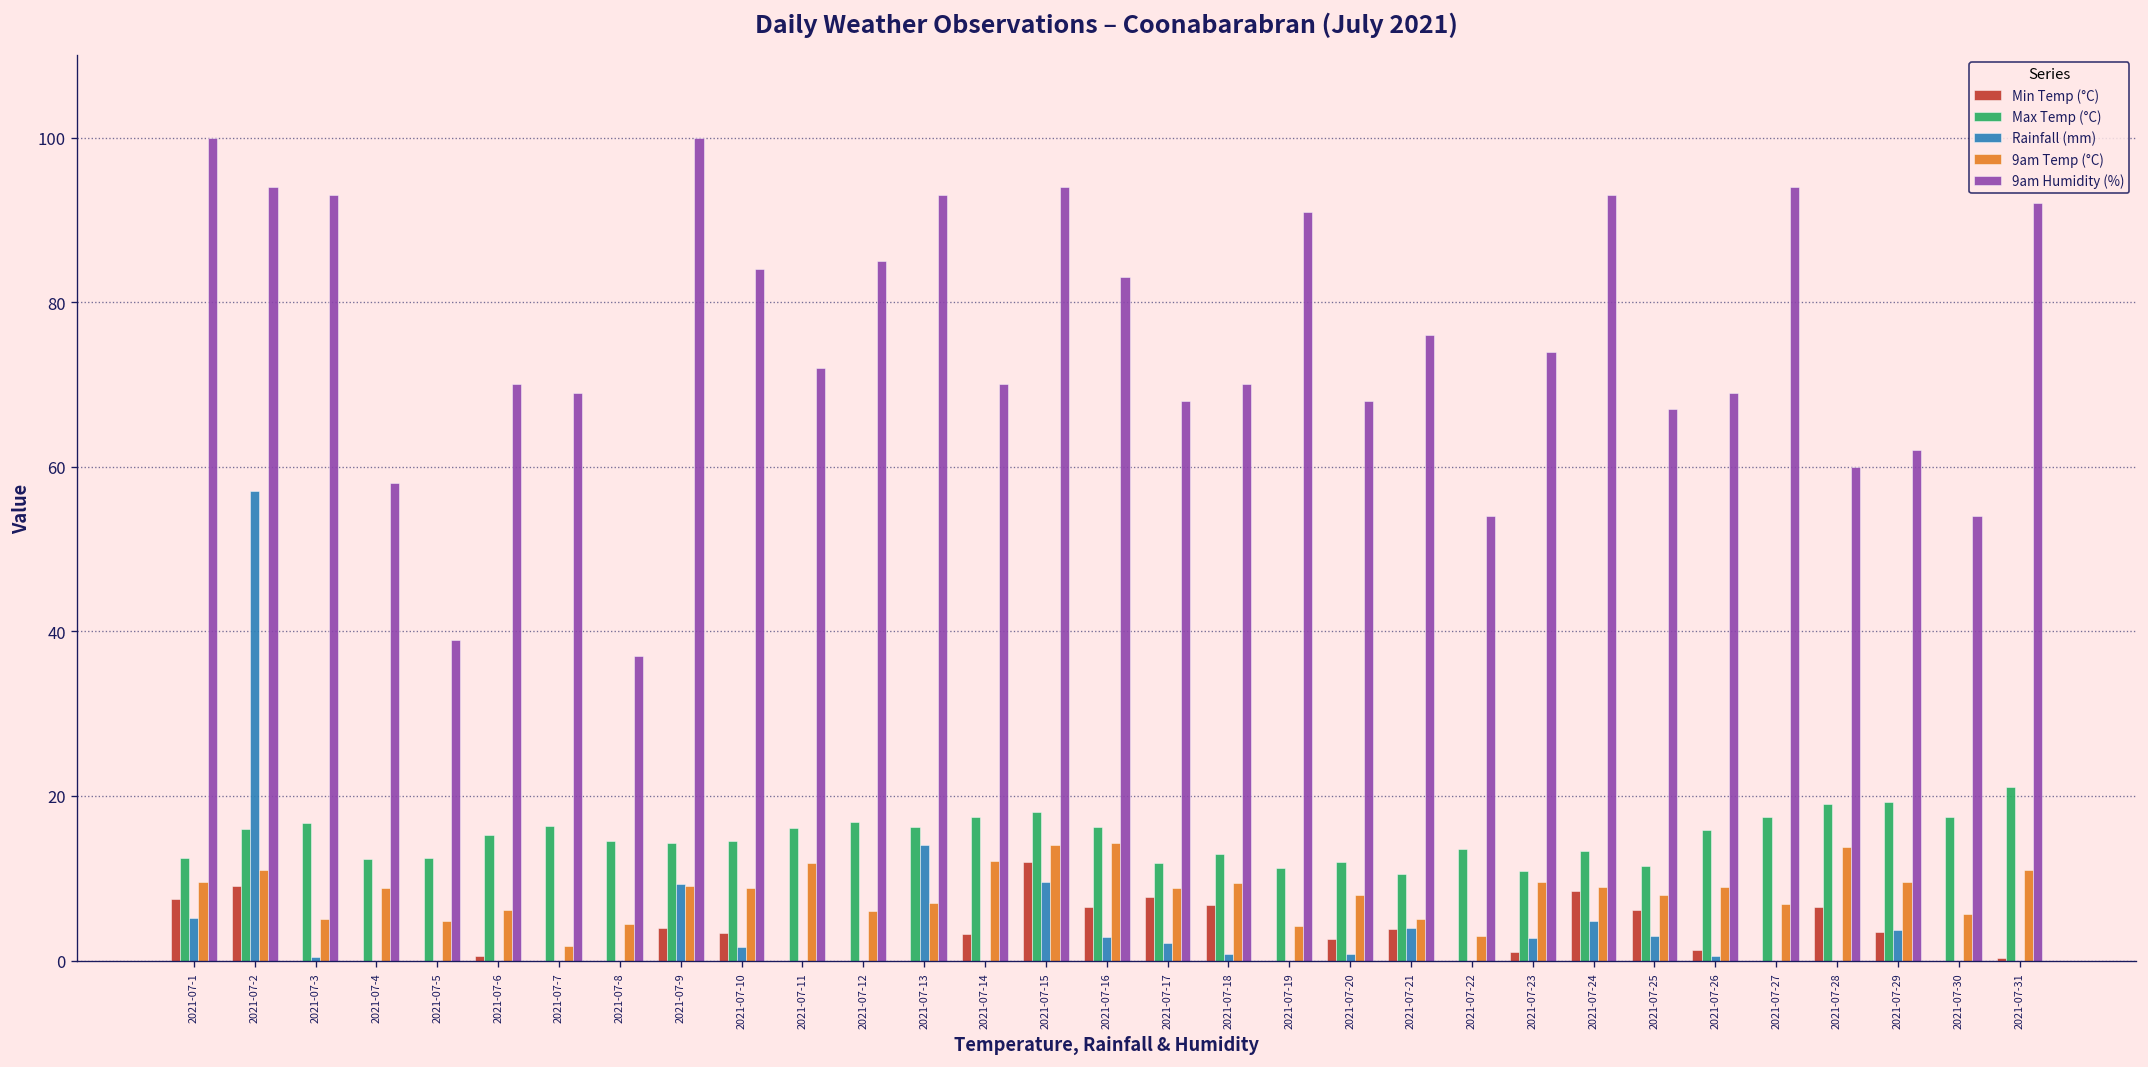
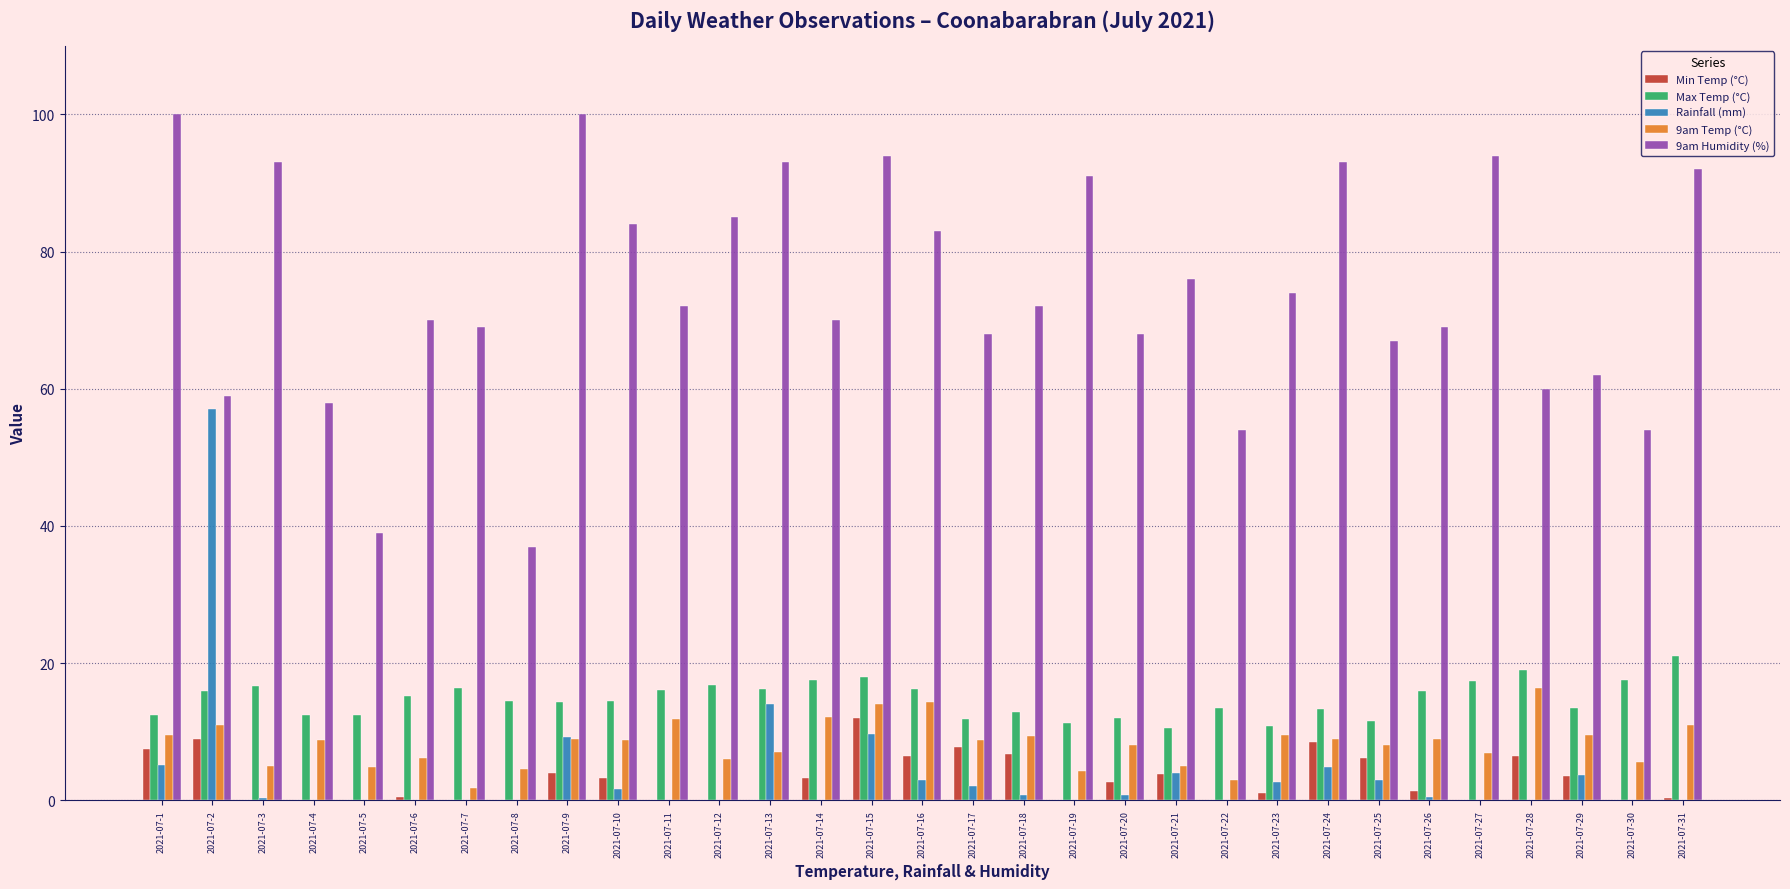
9am Humidity (%), 2021-07-2: 94 -> 59
9am Humidity (%), 2021-07-18: 70 -> 72
9am Temp (°C), 2021-07-28: 14 -> 16
Max Temp (°C), 2021-07-29: 19 -> 14
